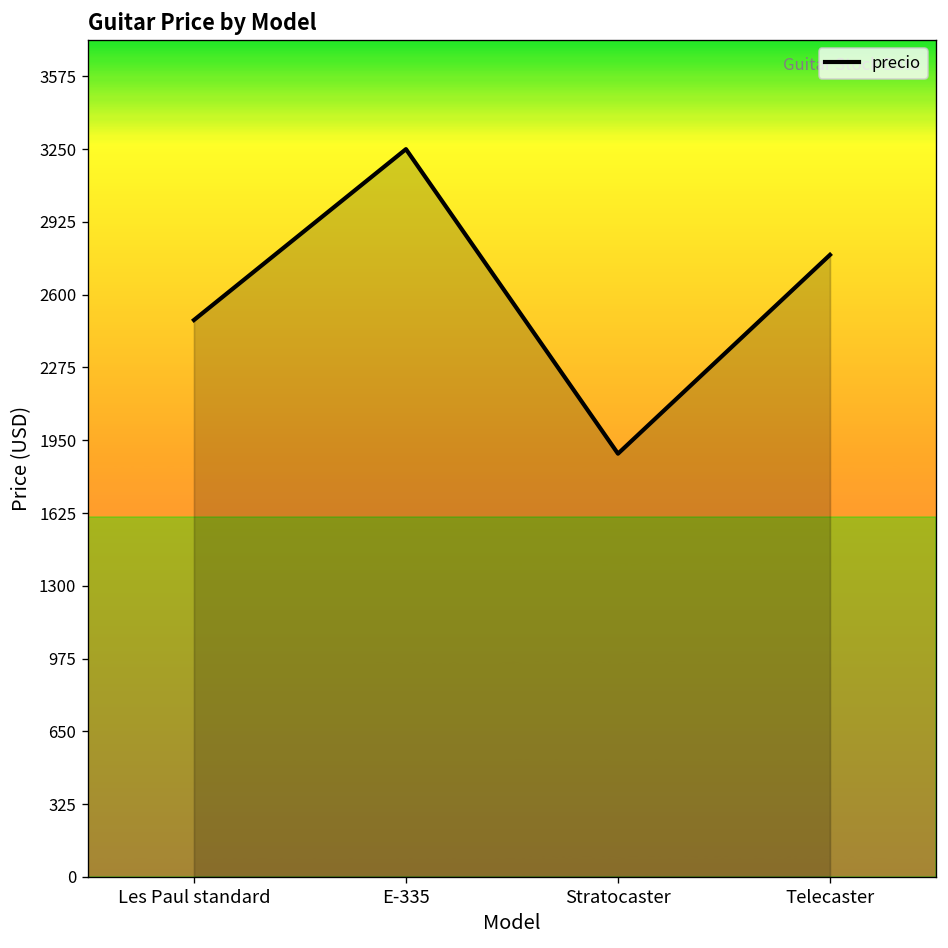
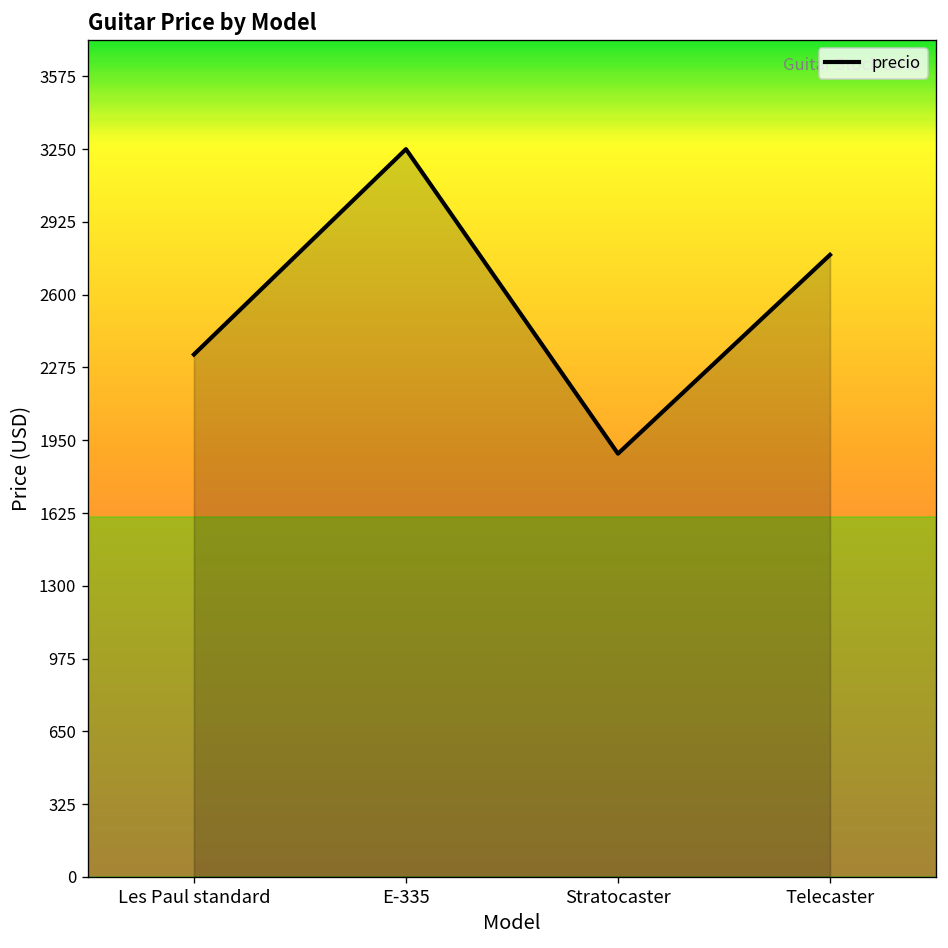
Les Paul standard: 2490 -> 2330
